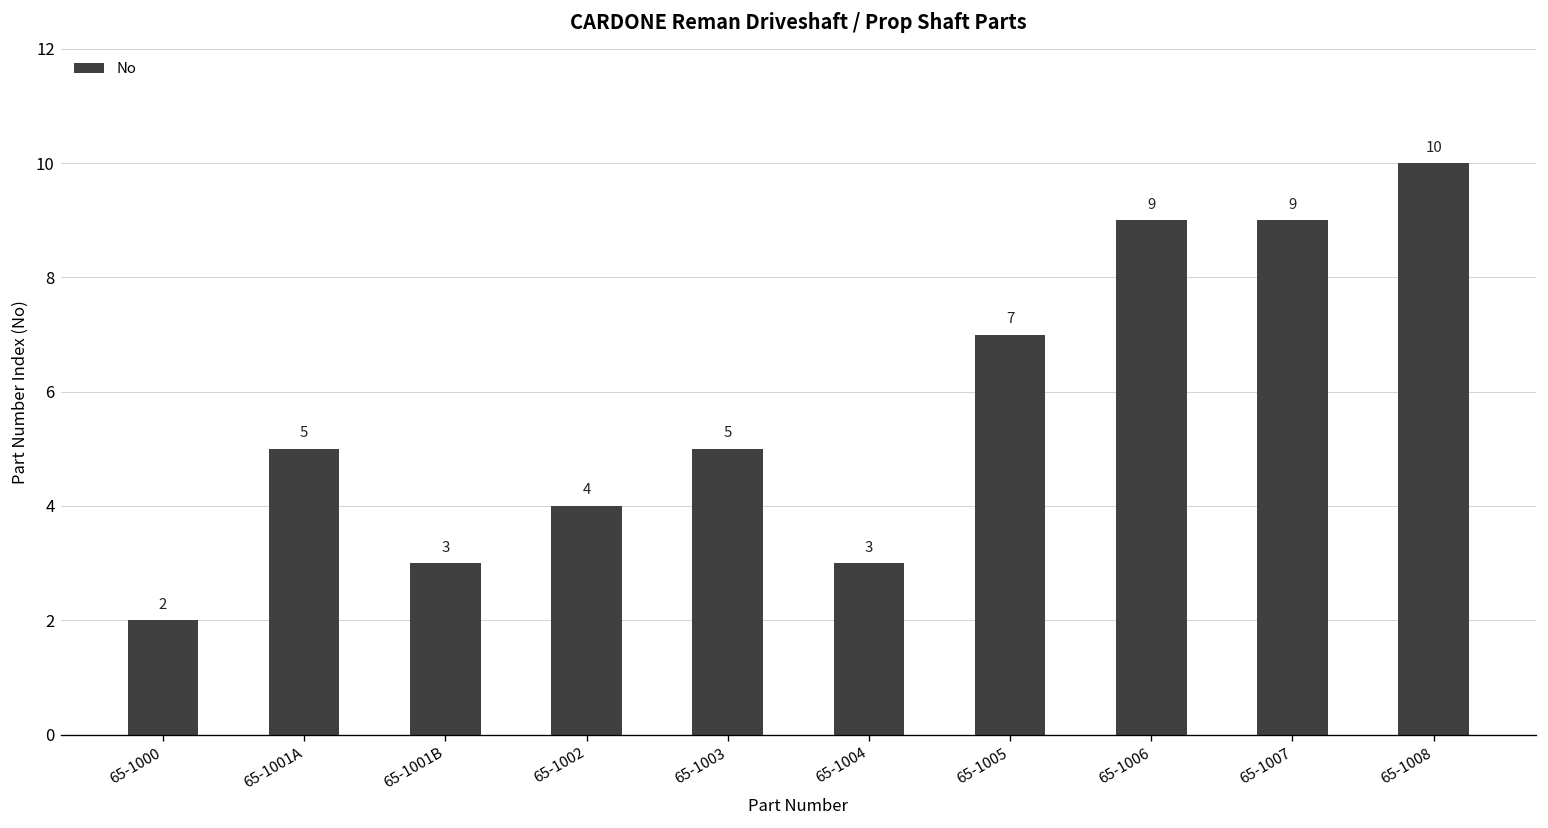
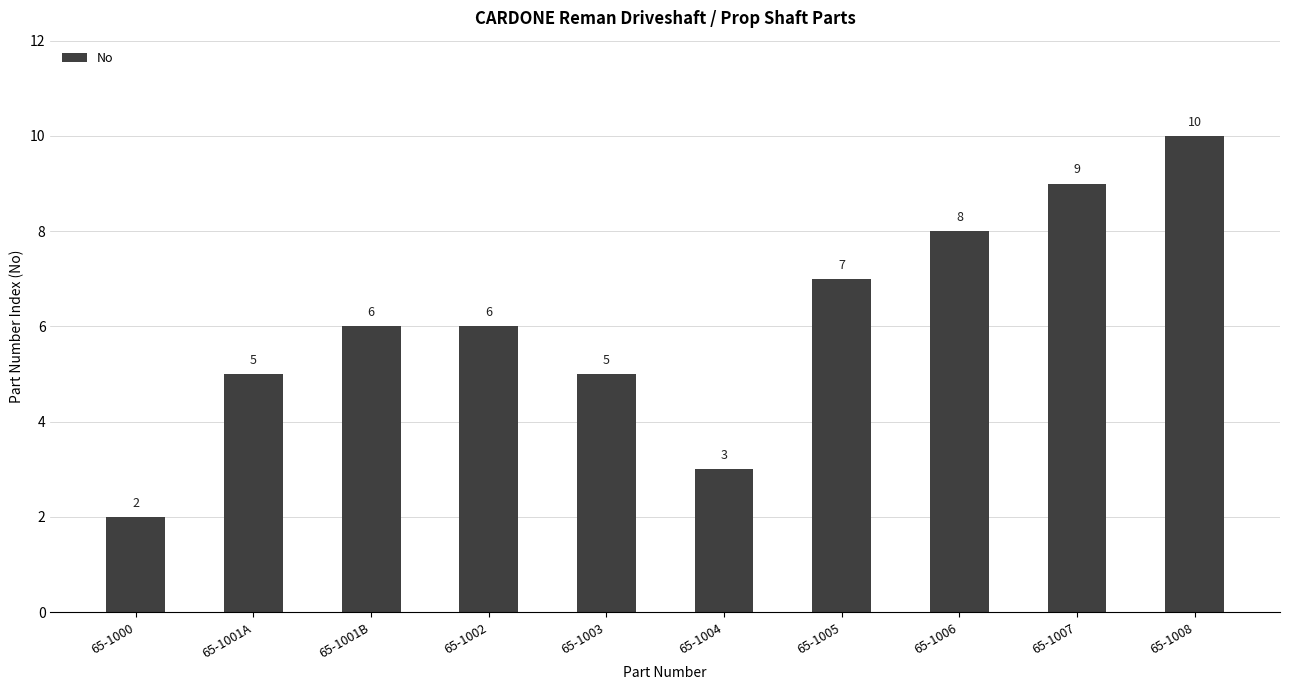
65-1001B: 3 -> 6
65-1002: 4 -> 6
65-1006: 9 -> 8
